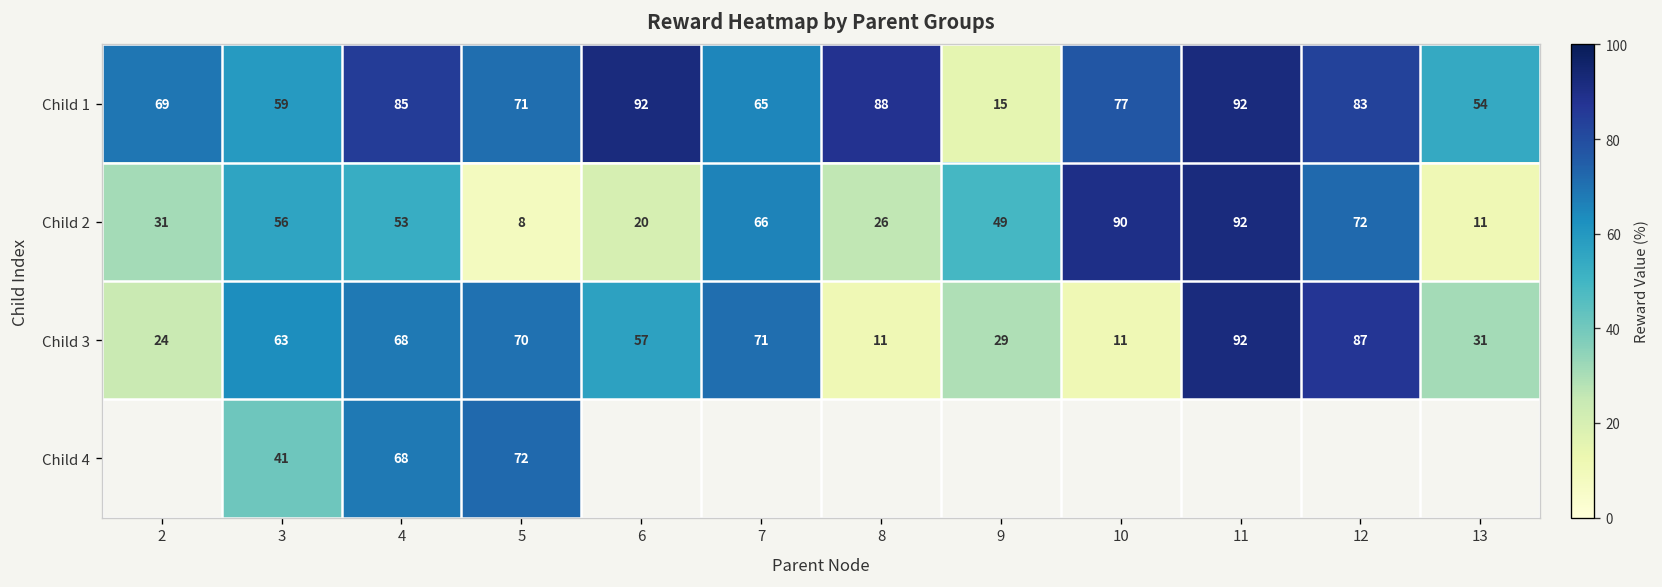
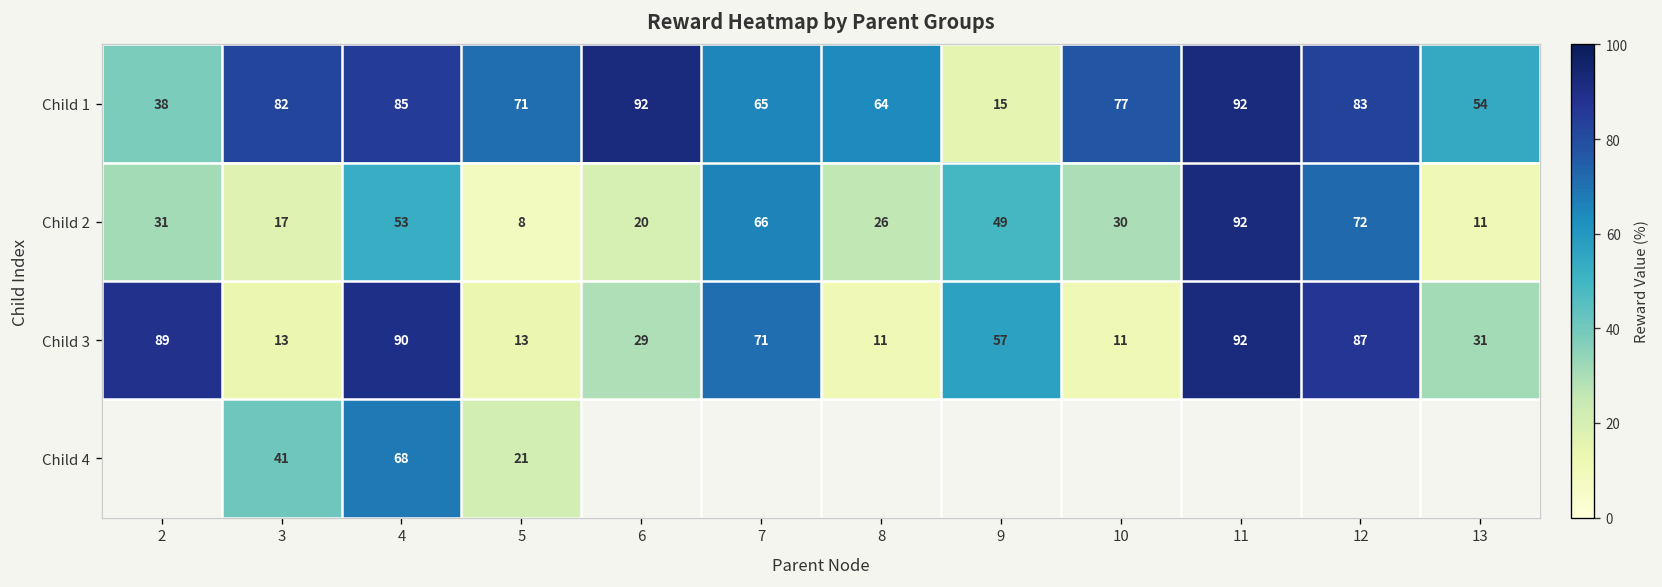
Child 1, 2: 69 -> 38
Child 1, 3: 59 -> 82
Child 1, 8: 88 -> 64
Child 2, 3: 56 -> 17
Child 2, 10: 90 -> 30
Child 3, 2: 24 -> 89
Child 3, 3: 63 -> 13
Child 3, 4: 68 -> 90
Child 3, 5: 70 -> 13
Child 3, 6: 57 -> 29
Child 3, 9: 29 -> 57
Child 4, 5: 72 -> 21
